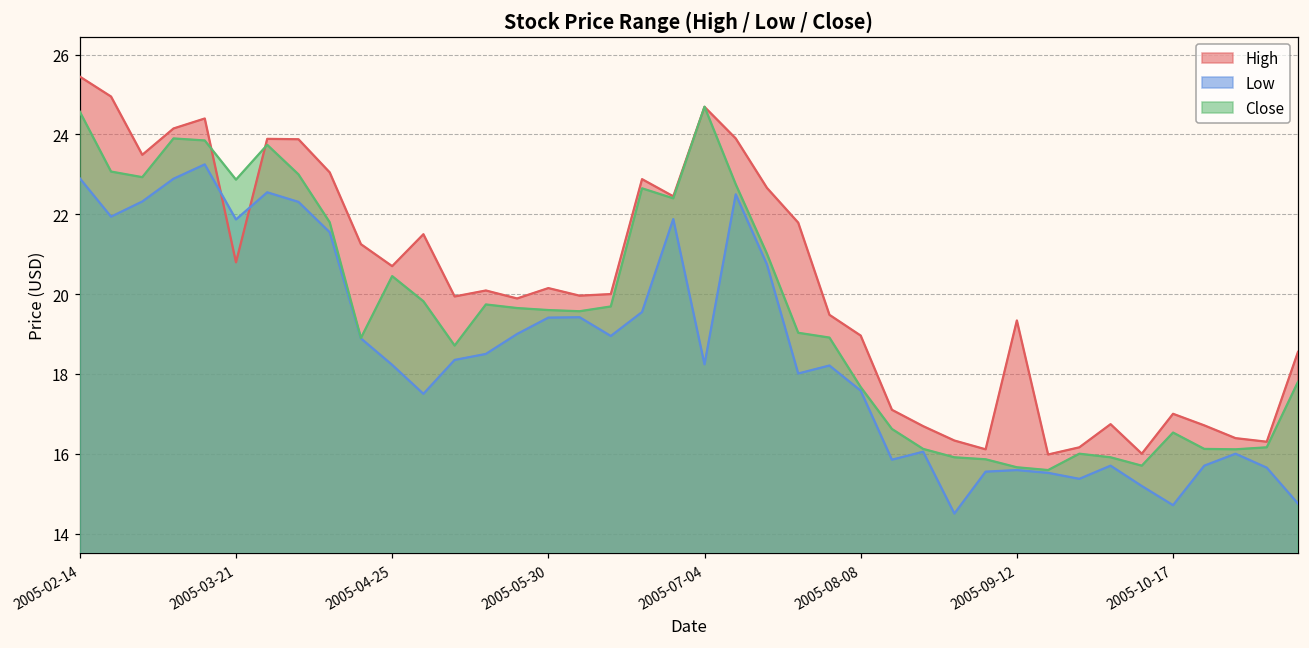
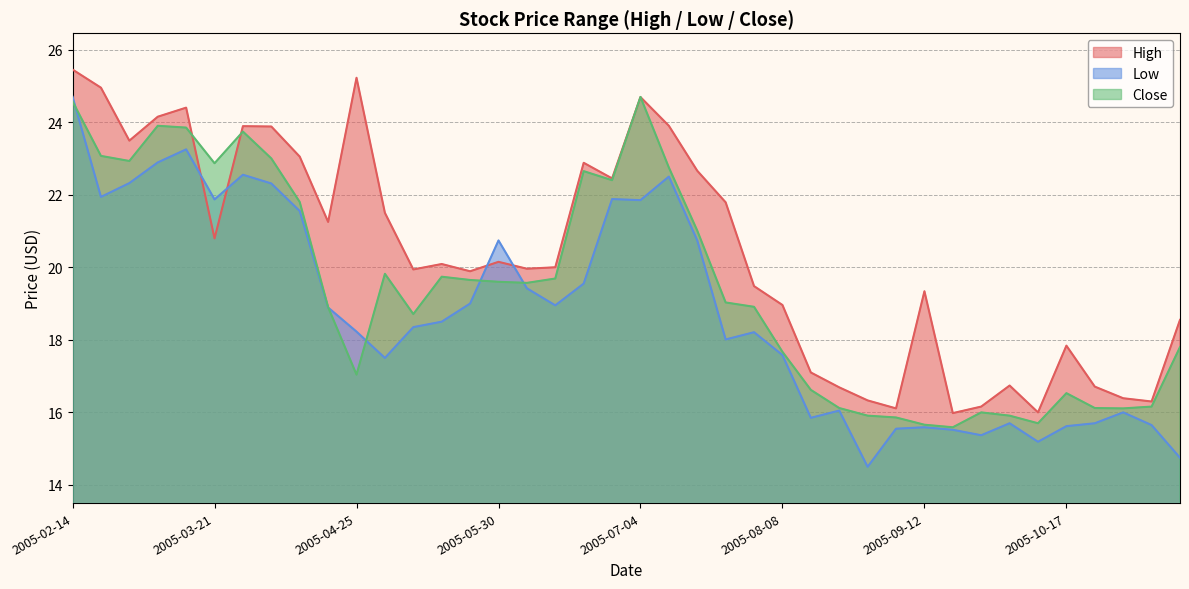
Low, 2005-02-14: 22.9 -> 24.7
High, 2005-04-25: 20.7 -> 25.2
Close, 2005-04-25: 20.5 -> 17.0
Low, 2005-05-30: 19.4 -> 20.7
Low, 2005-07-04: 18.2 -> 21.9
High, 2005-10-17: 17.0 -> 17.8
Low, 2005-10-17: 14.7 -> 15.6
